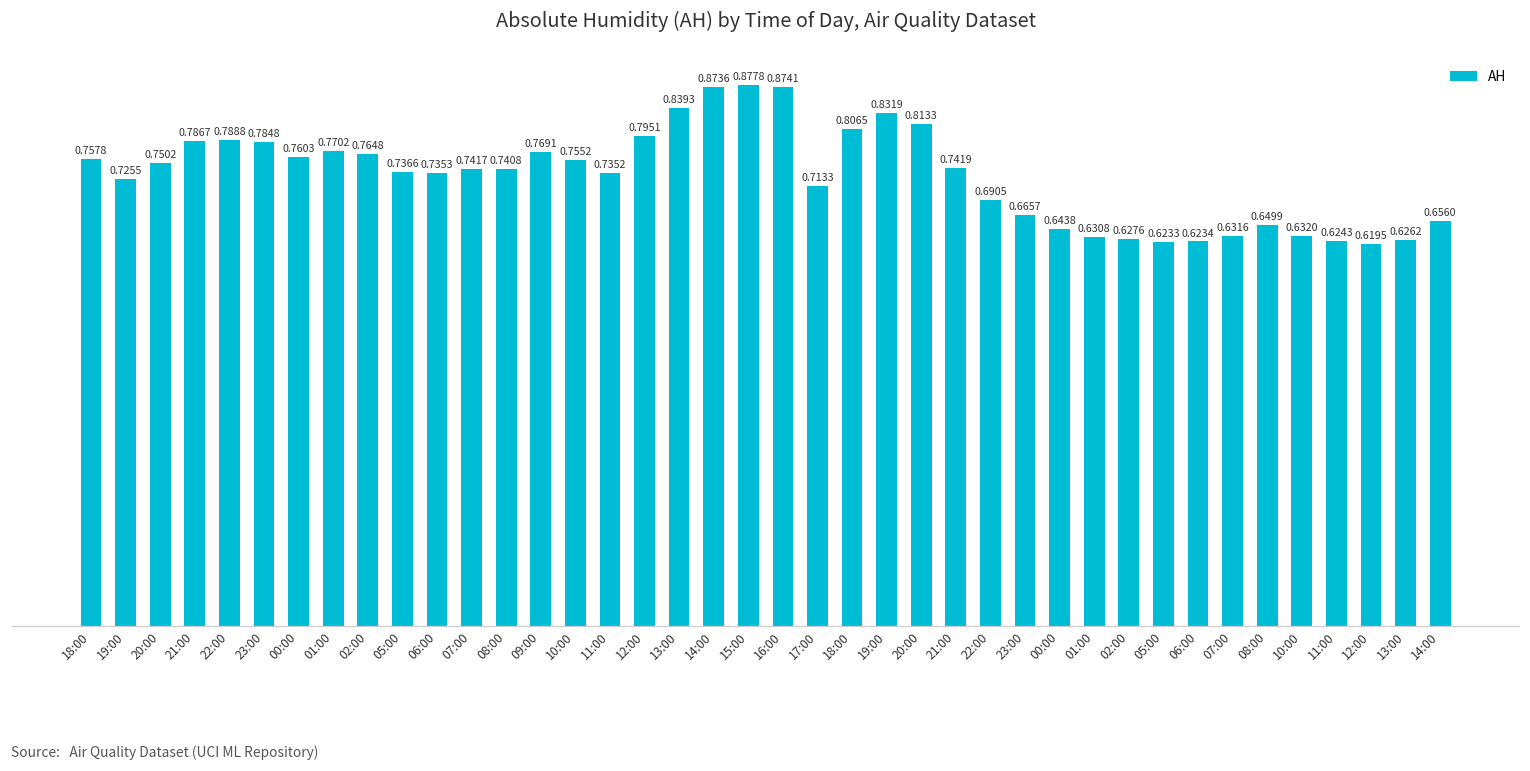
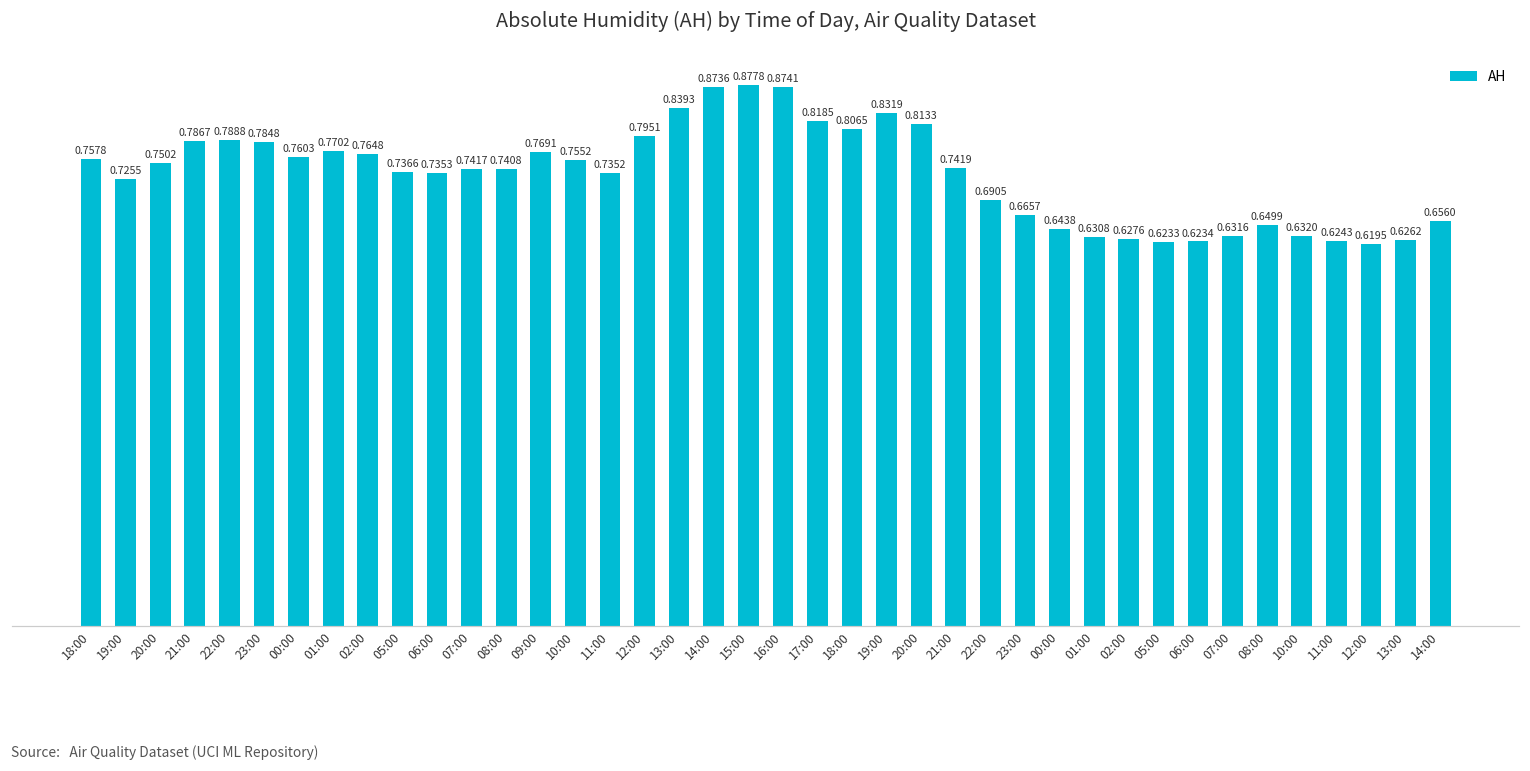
17:00: 0.7133 -> 0.8185
